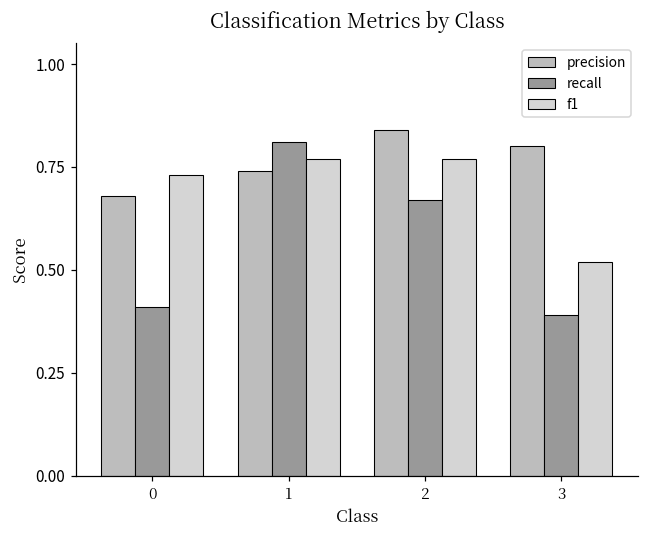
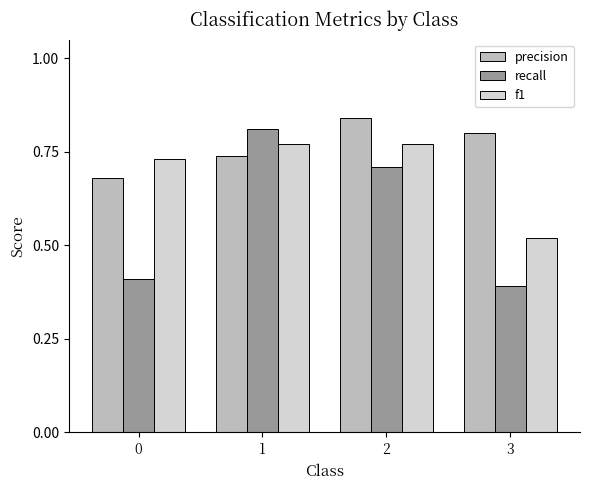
recall, 2: 0.67 -> 0.71
